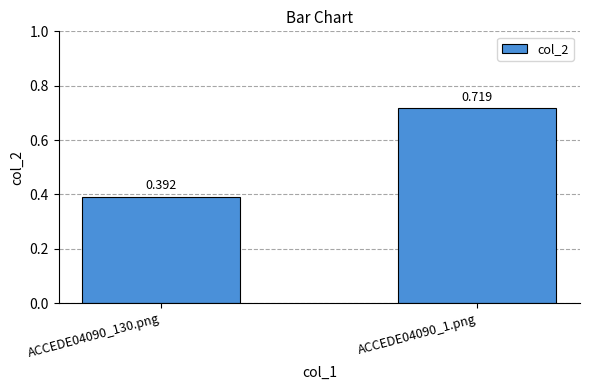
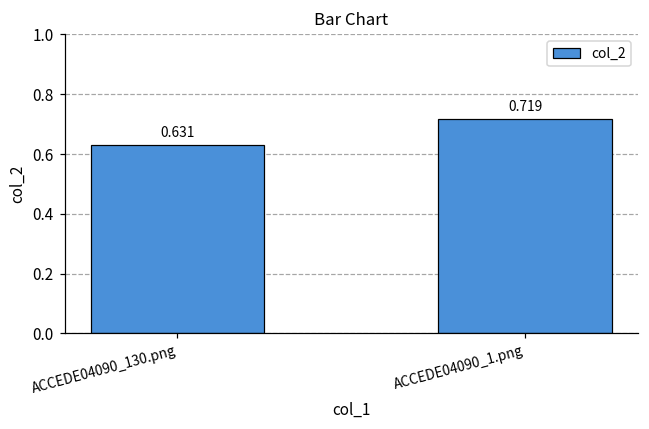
ACCEDE04090_130.png: 0.392 -> 0.631
